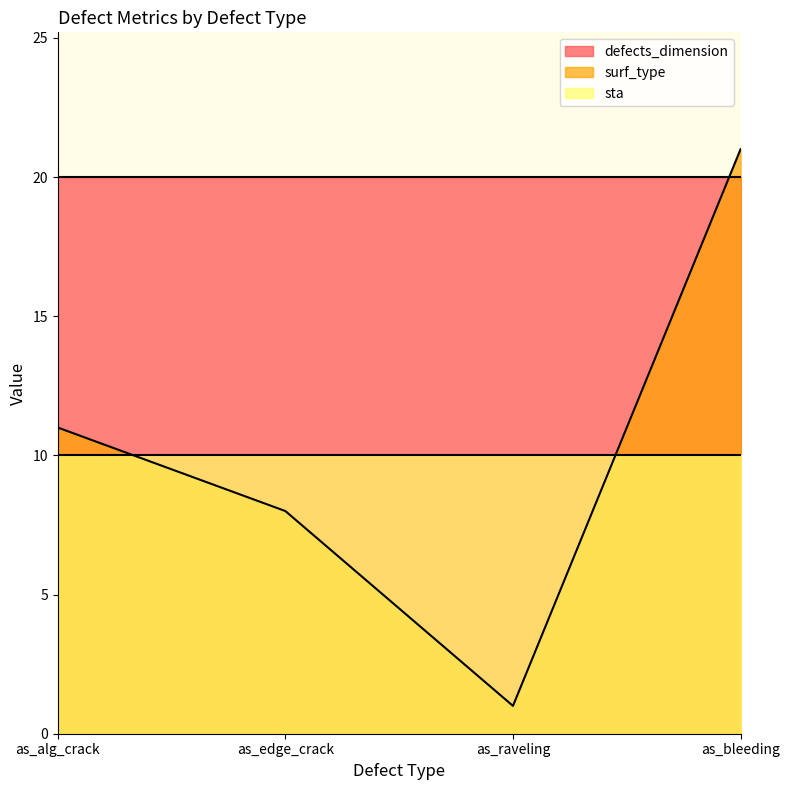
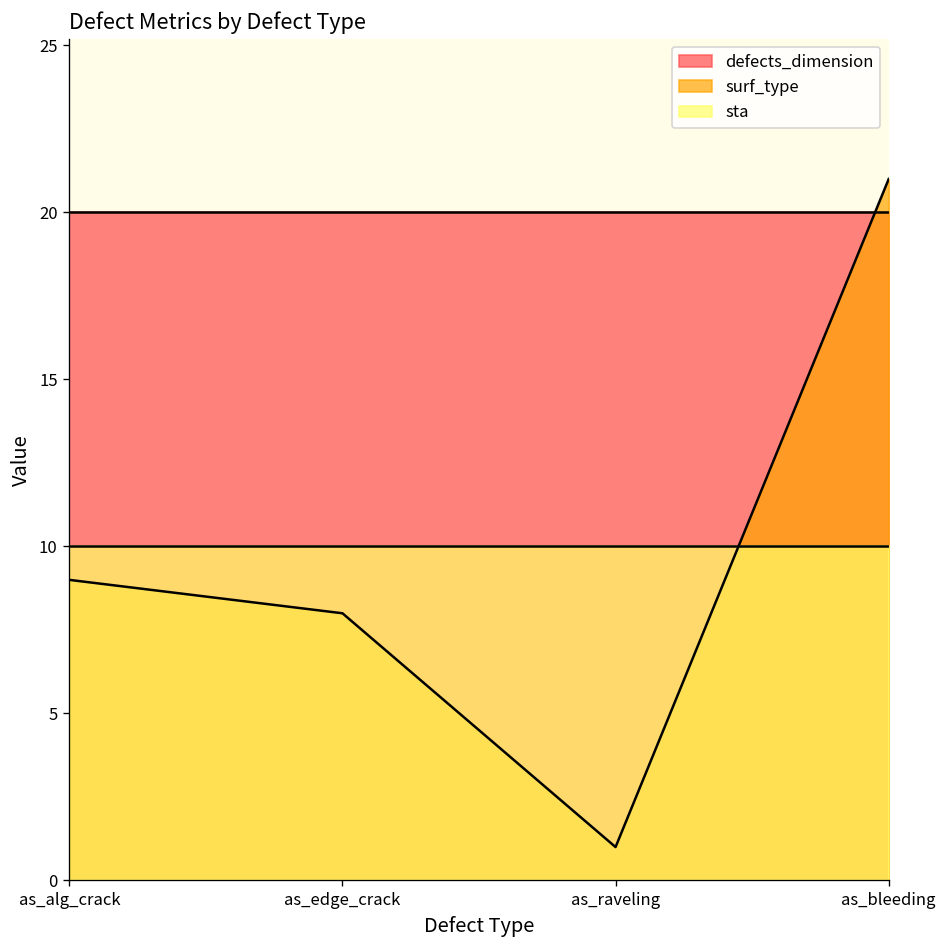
surf_type, as_alg_crack: 11 -> 9
